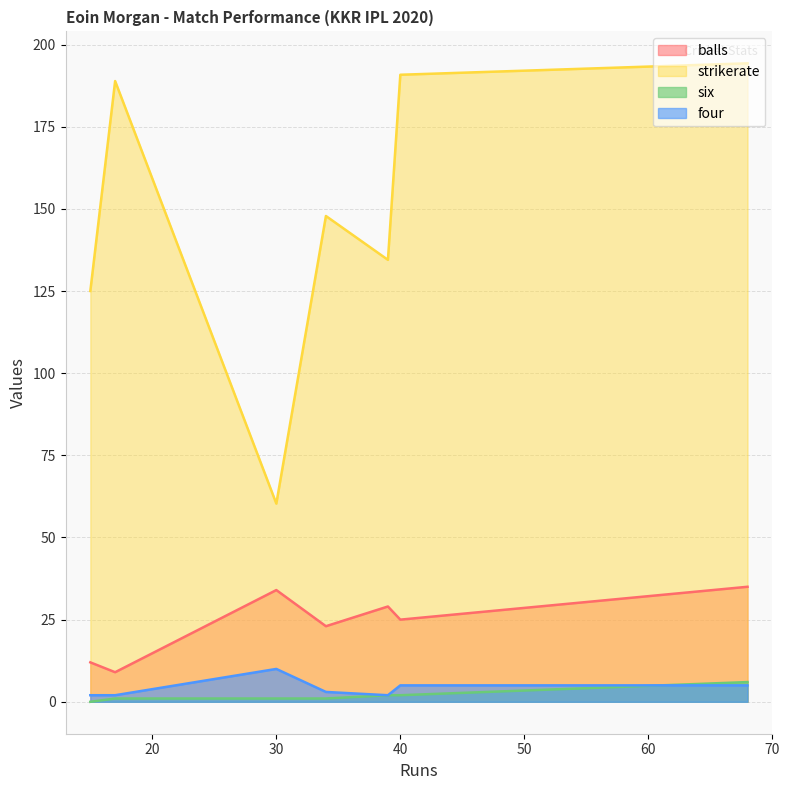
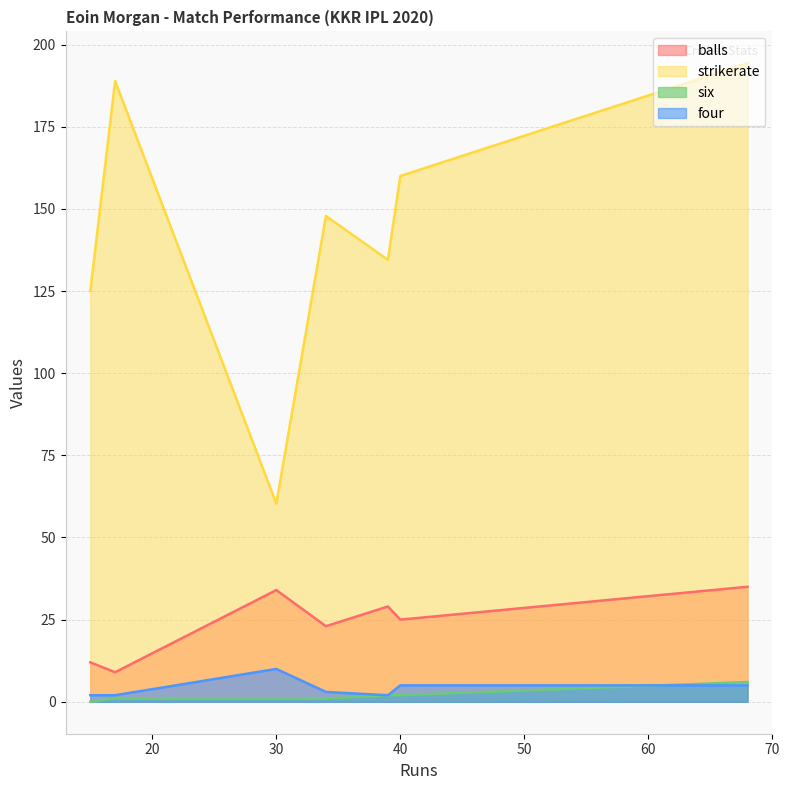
strikerate, 40: 191 -> 160
